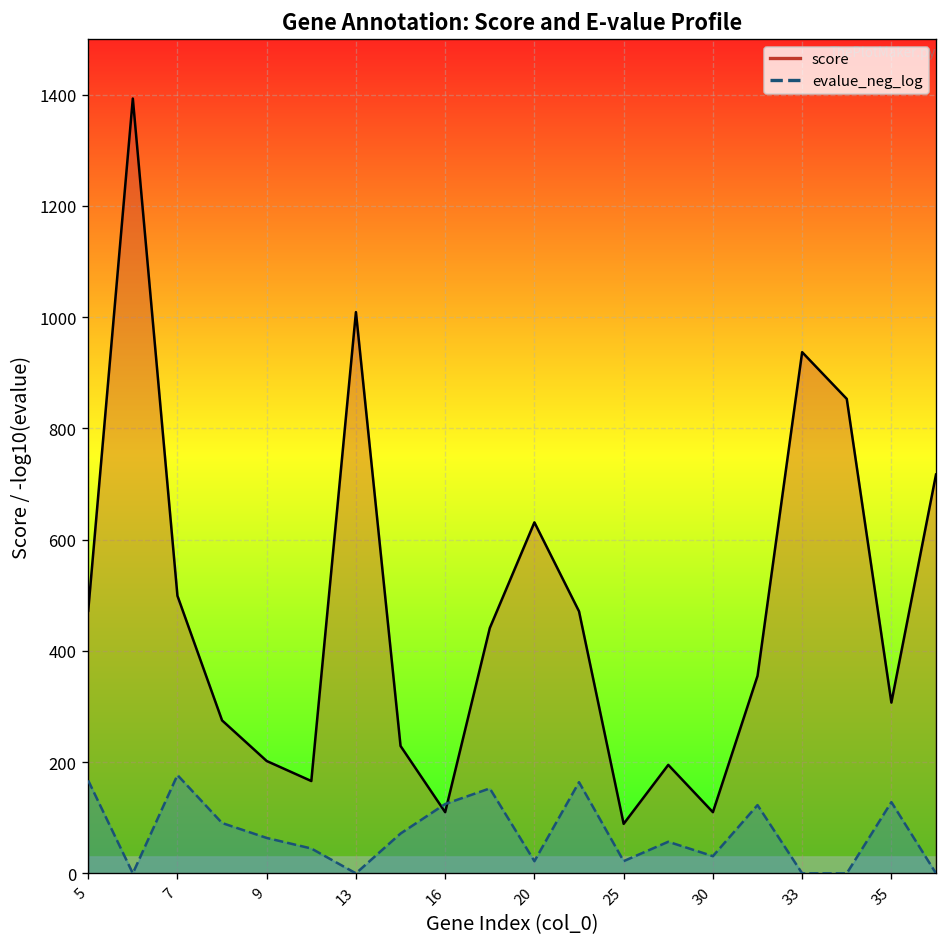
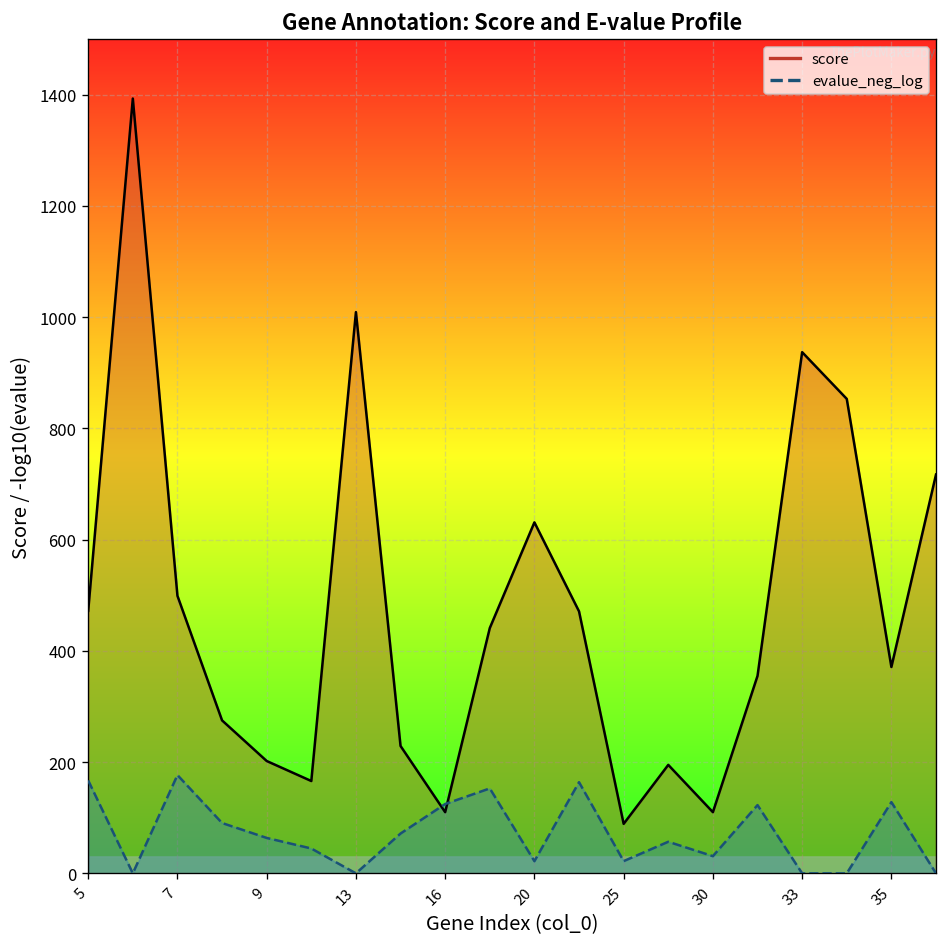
score, 35: 310 -> 370
